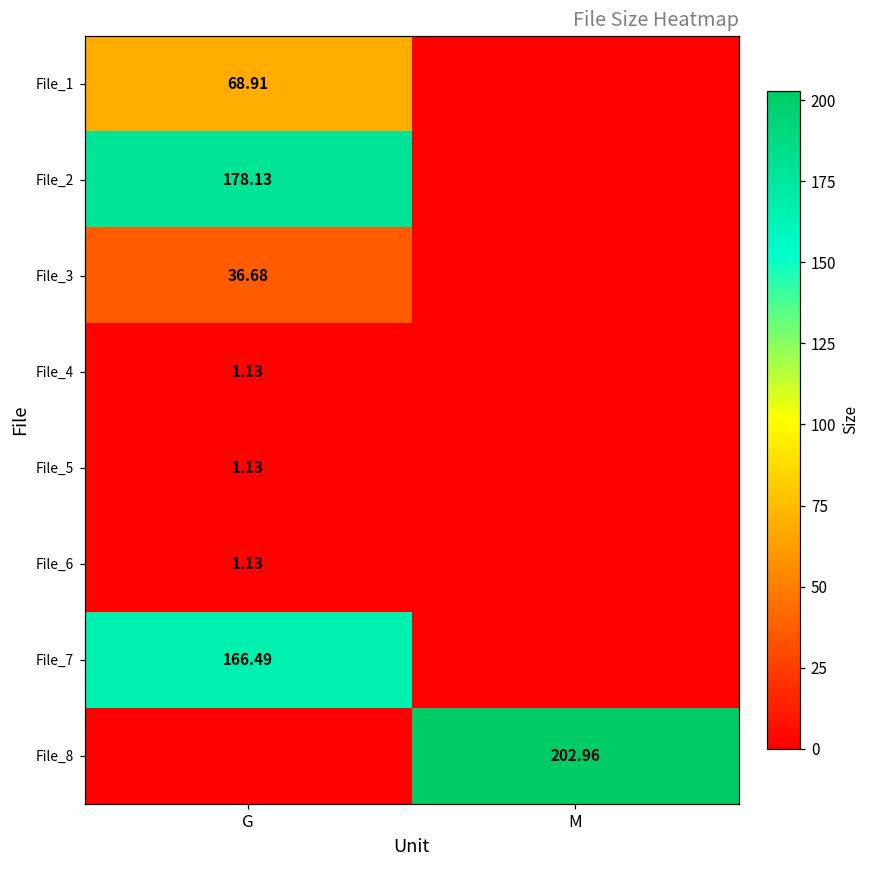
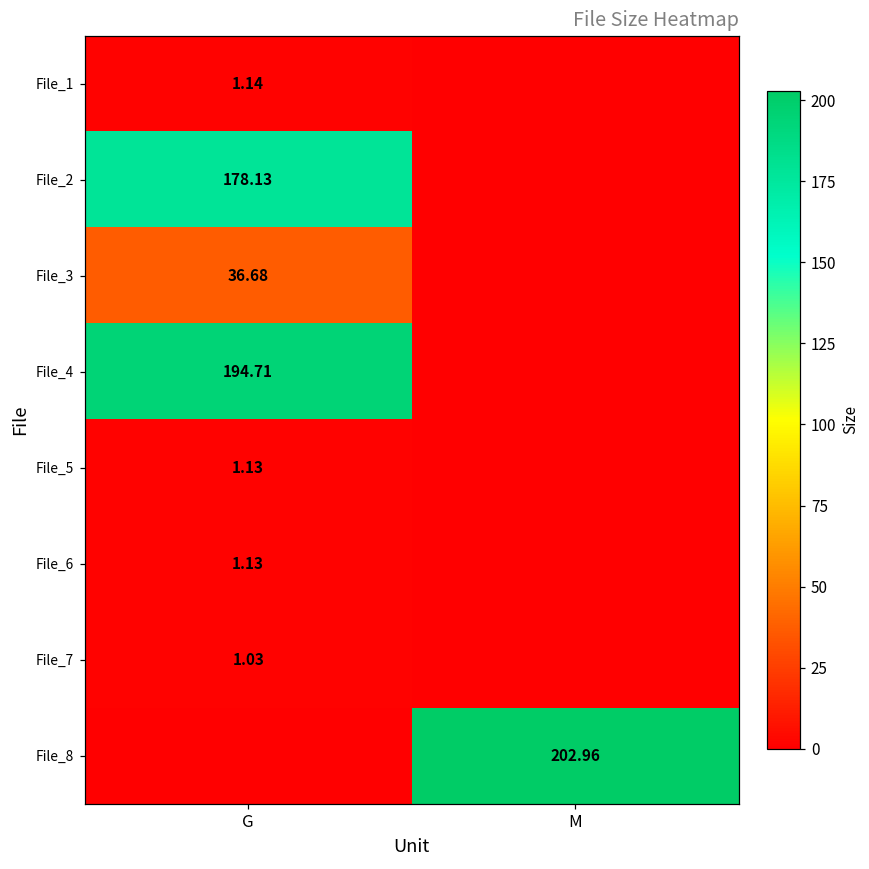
File_1, G: 68.91 -> 1.14
File_4, G: 1.13 -> 194.71
File_7, G: 166.49 -> 1.03
